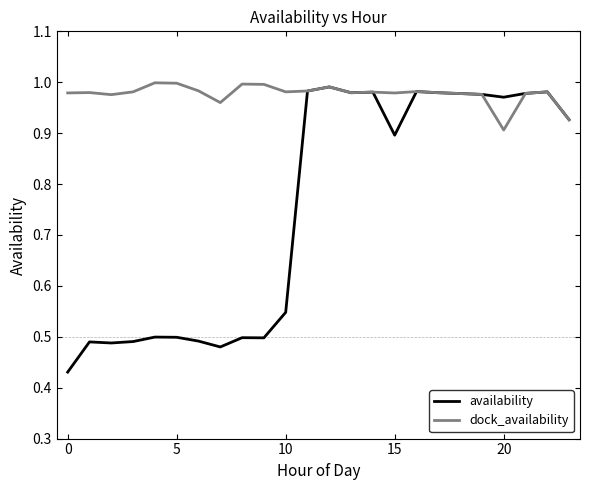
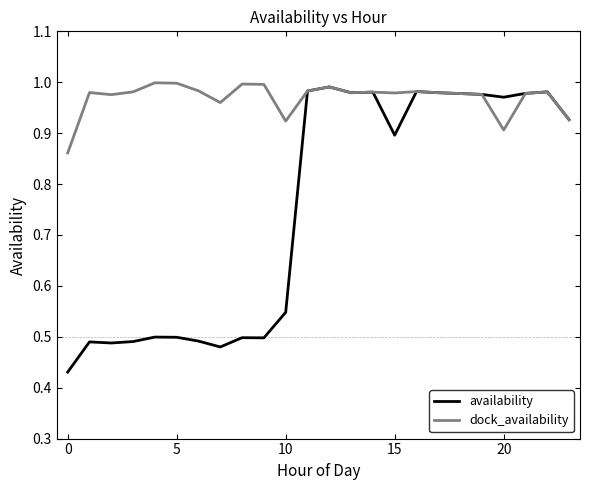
dock_availability, 0: 0.98 -> 0.86
dock_availability, 10: 0.98 -> 0.92
